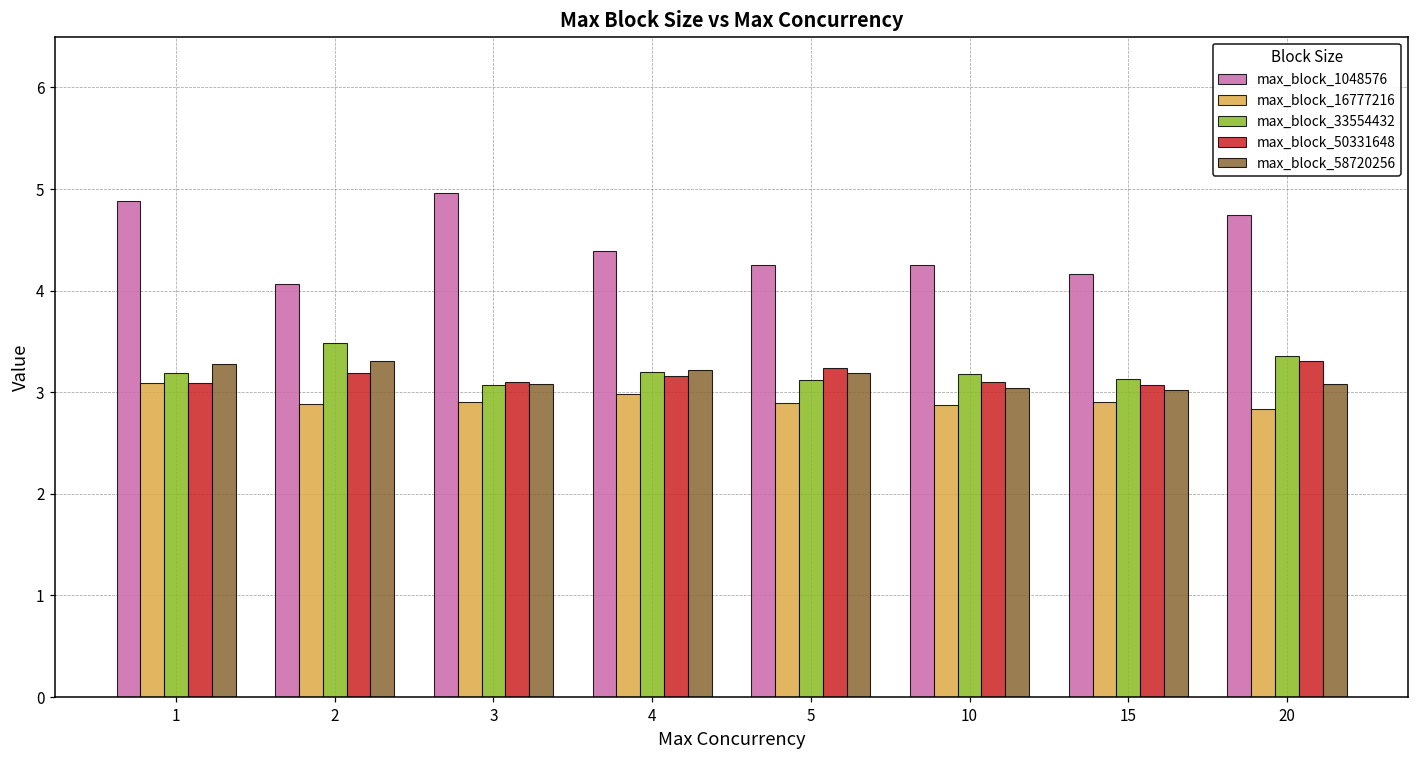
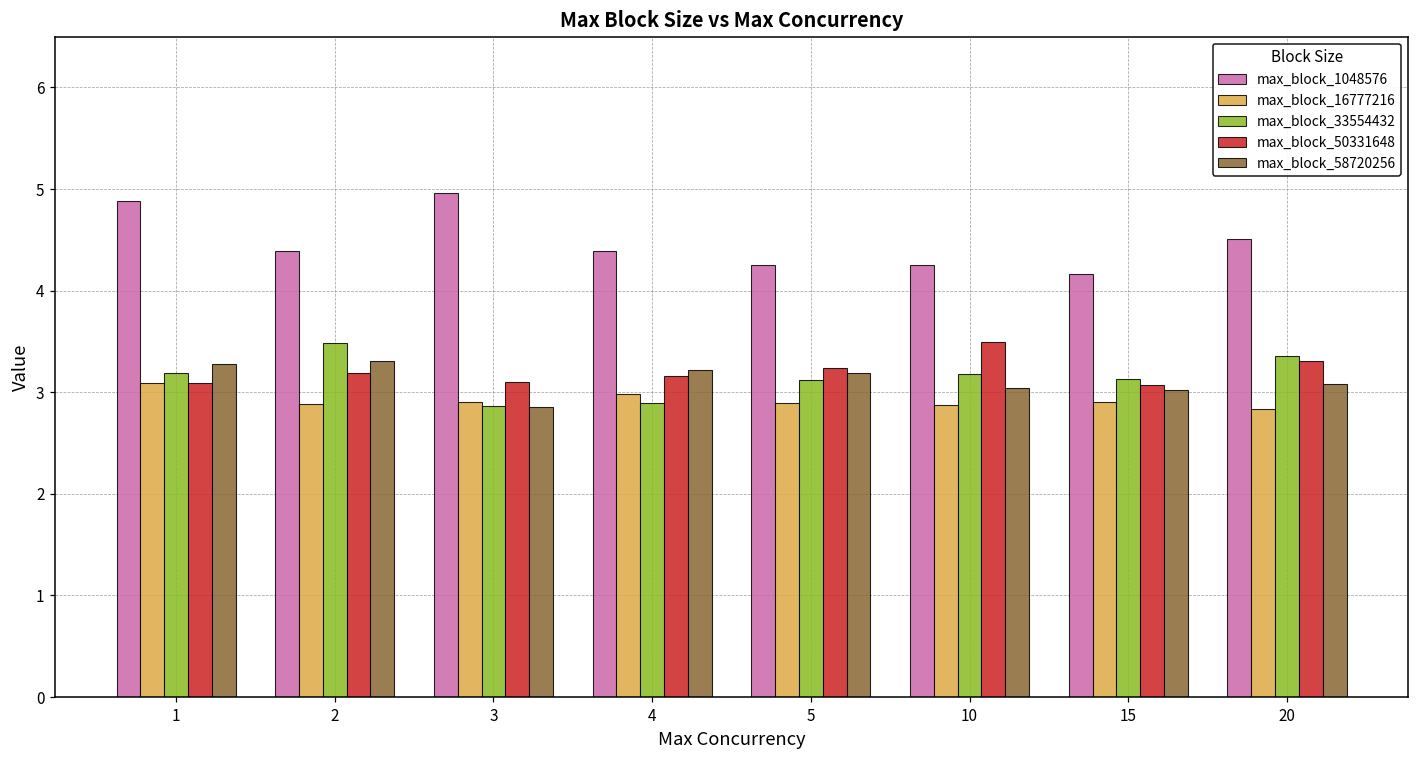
max_block_1048576, 2: 4.1 -> 4.4
max_block_33554432, 3: 3.1 -> 2.9
max_block_58720256, 3: 3.1 -> 2.9
max_block_33554432, 4: 3.2 -> 2.9
max_block_50331648, 10: 3.1 -> 3.5
max_block_1048576, 20: 4.7 -> 4.5
